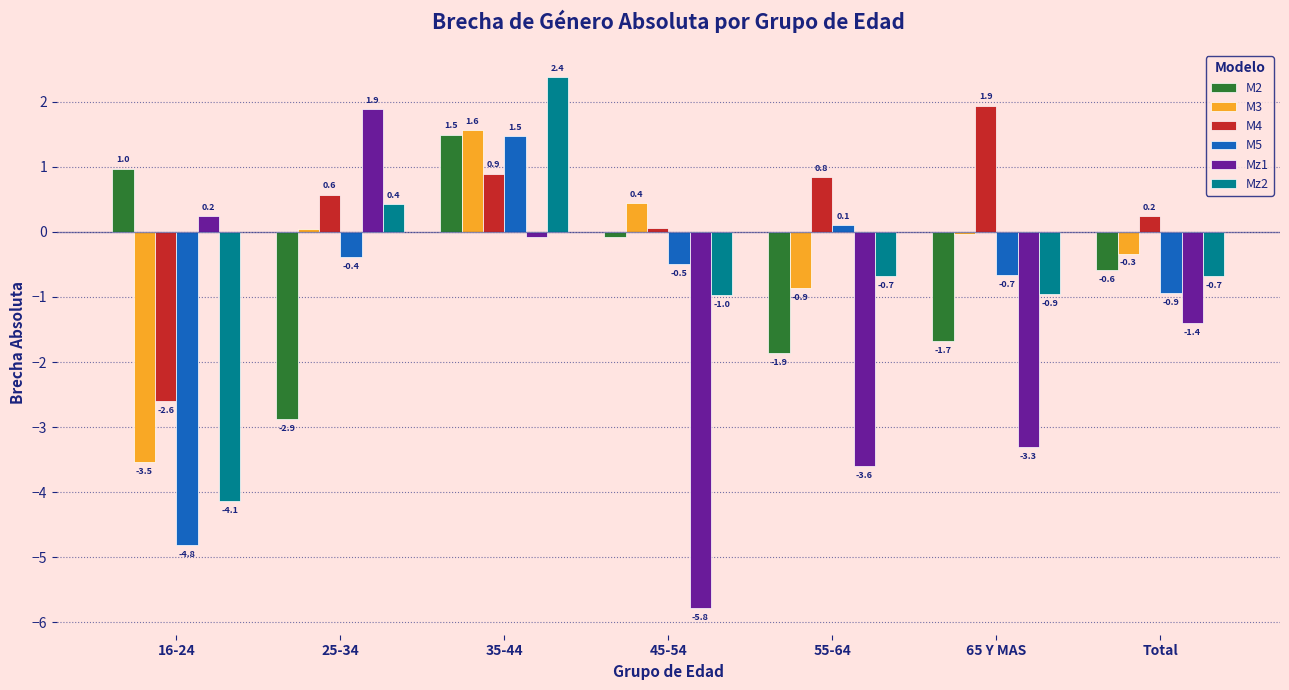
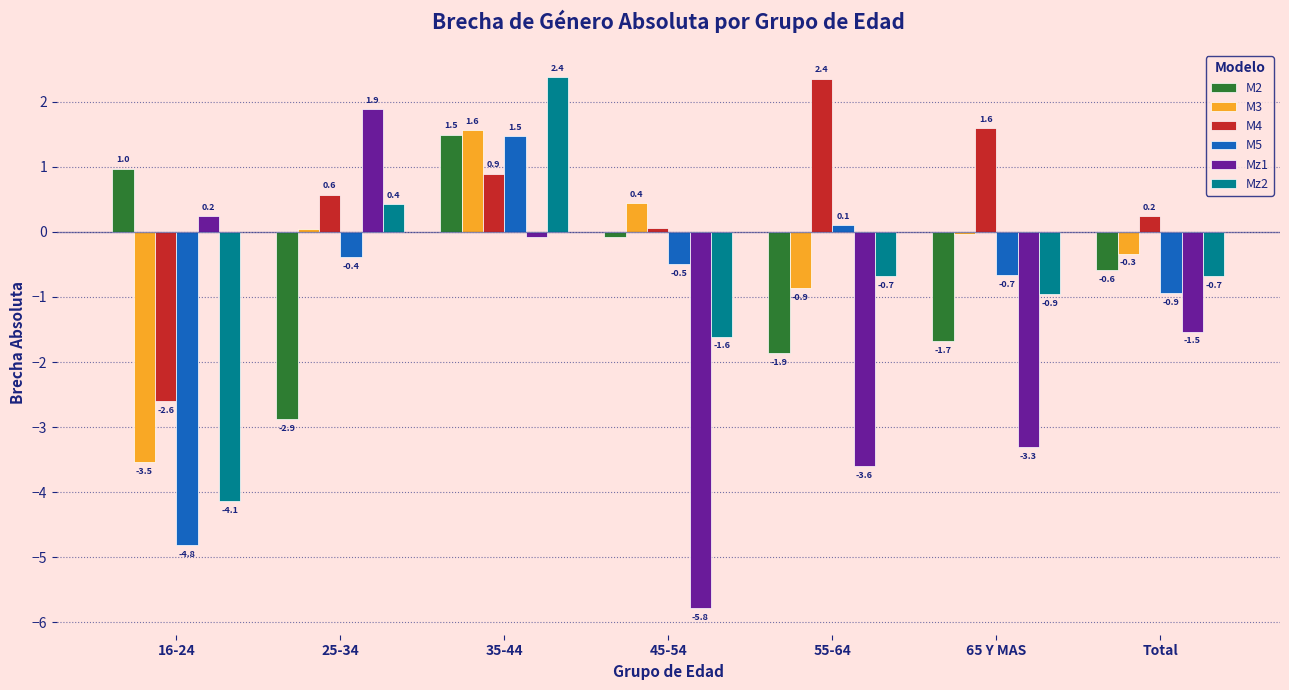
Mz2, 45-54: -1.0 -> -1.6
M4, 55-64: 0.8 -> 2.4
M4, 65 Y MAS: 1.9 -> 1.6
Mz1, Total: -1.4 -> -1.5
